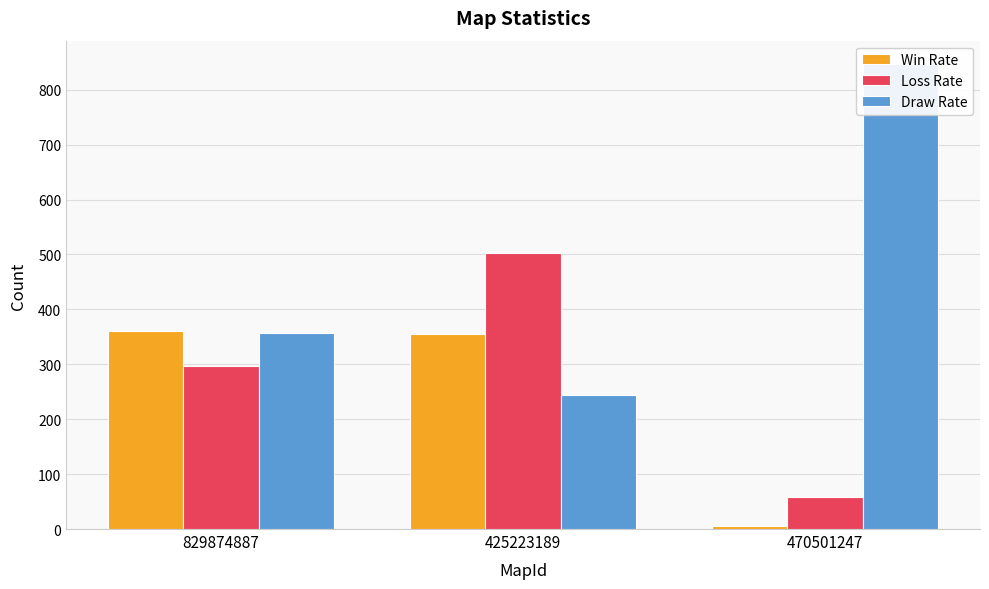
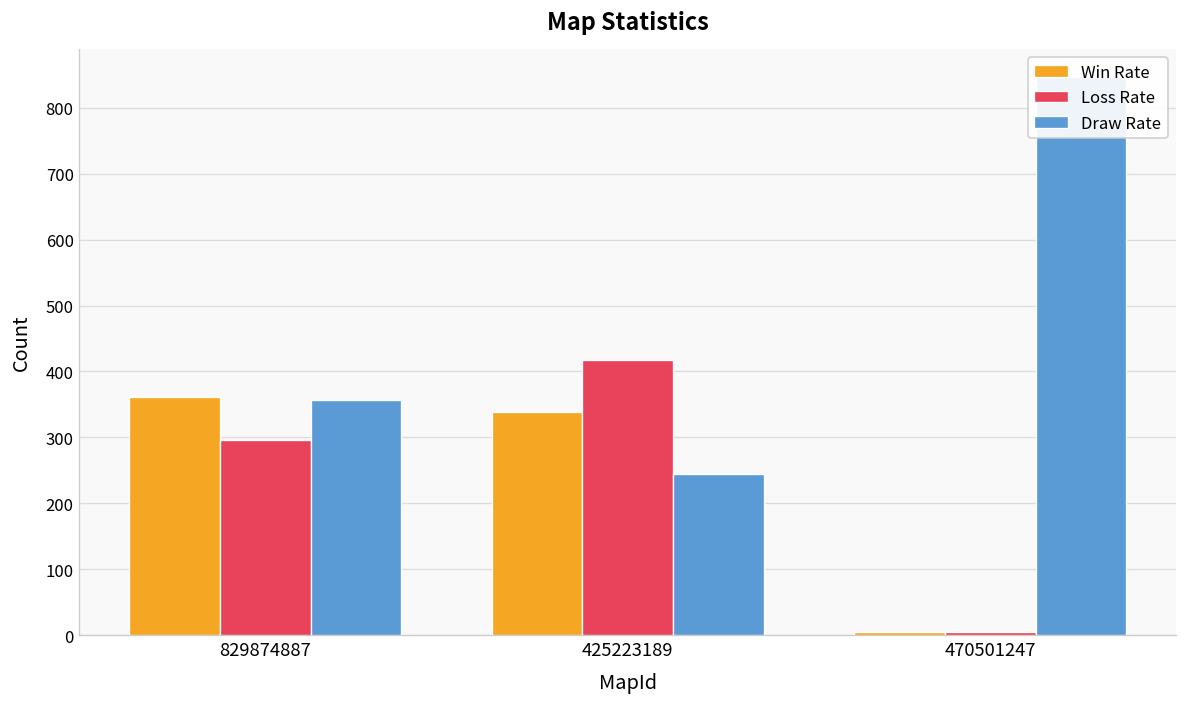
Win Rate, 425223189: 360 -> 340
Loss Rate, 425223189: 500 -> 420
Loss Rate, 470501247: 60 -> 0
